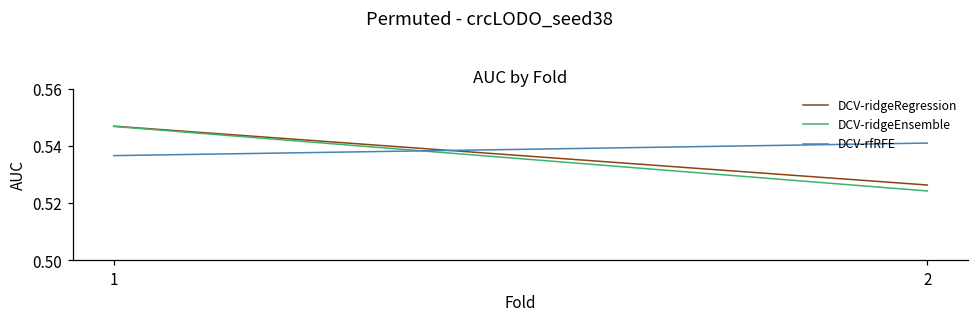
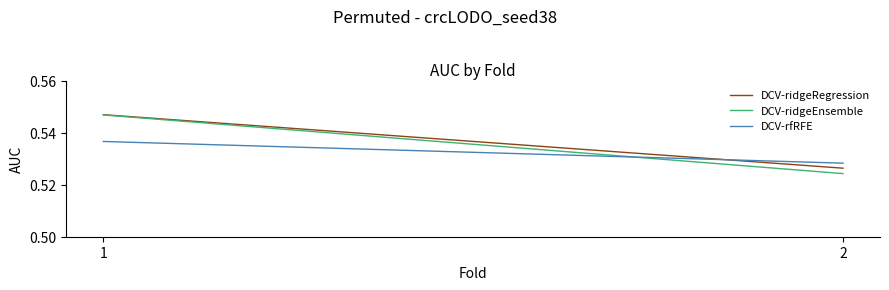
DCV-rfRFE, 2: 0.541 -> 0.528
